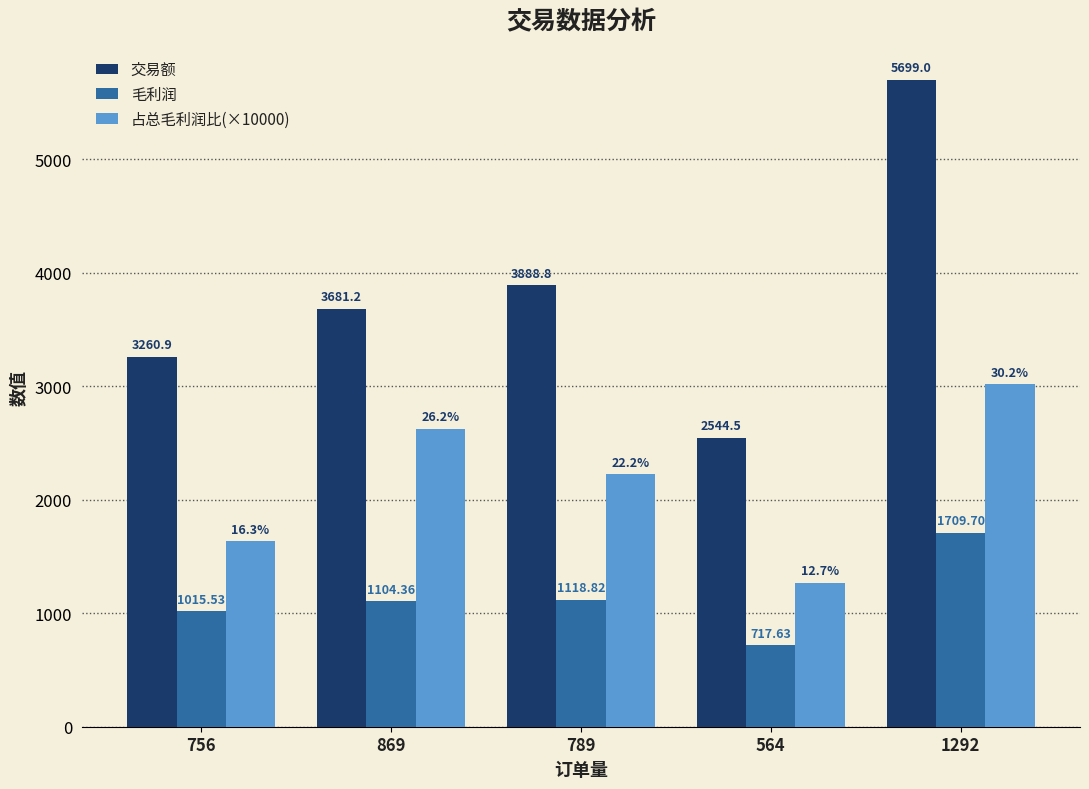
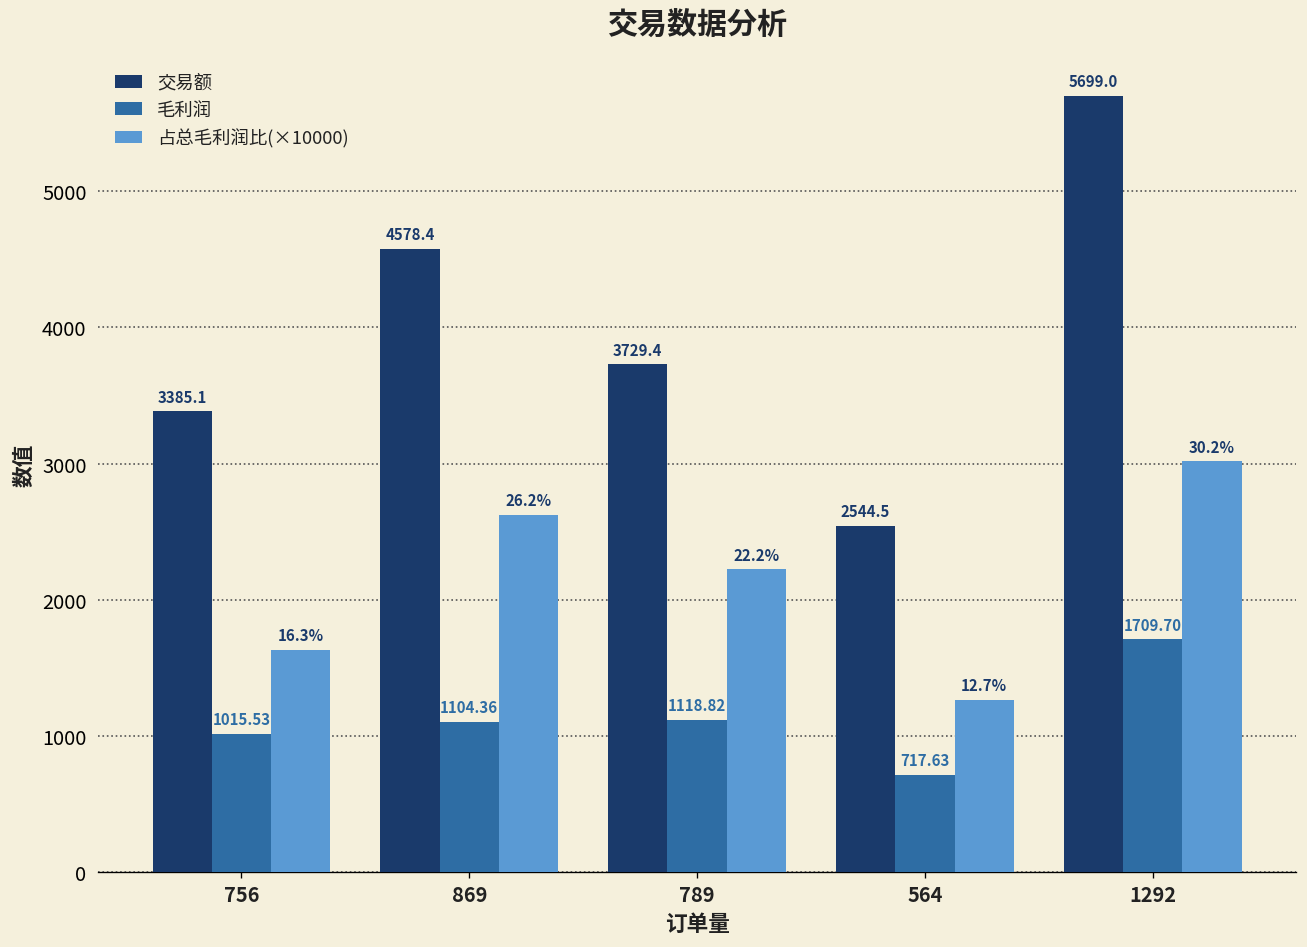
交易额, 756: 3260.9 -> 3385.1
交易额, 869: 3681.2 -> 4578.4
交易额, 789: 3888.8 -> 3729.4
